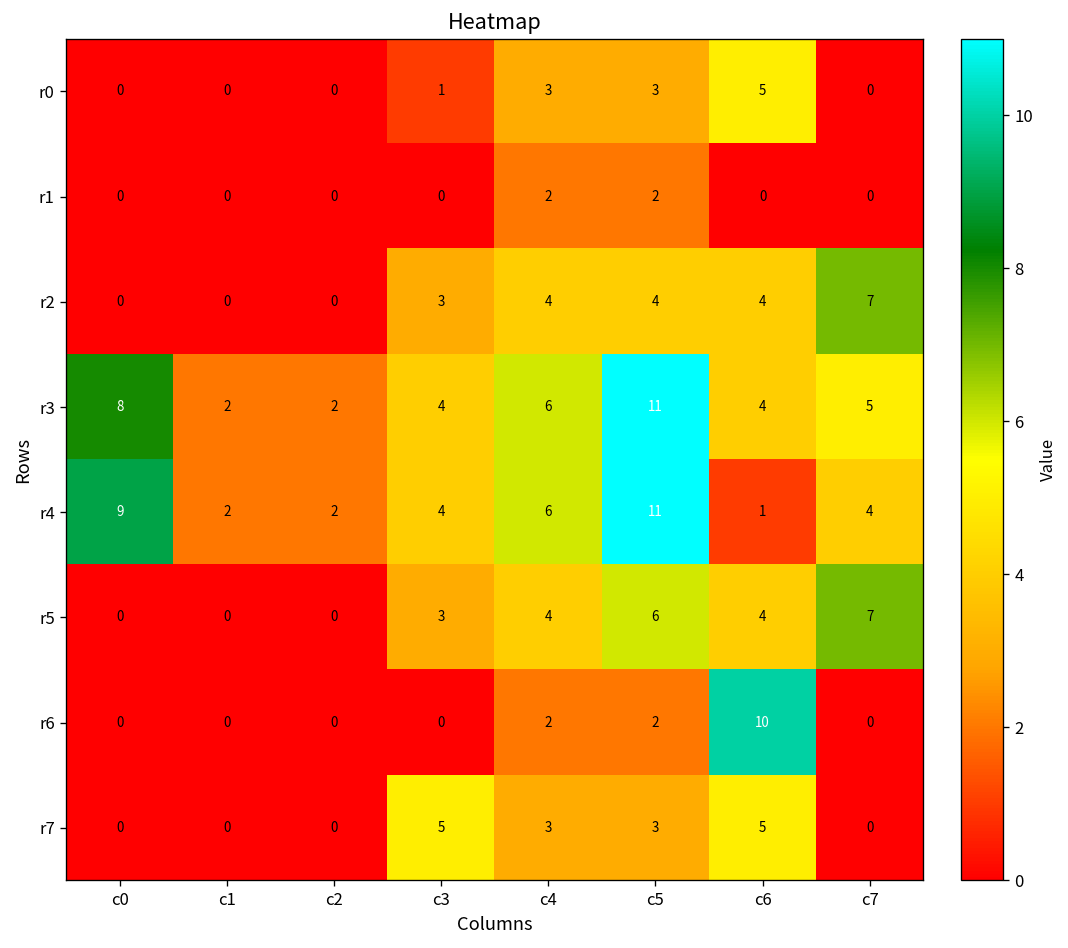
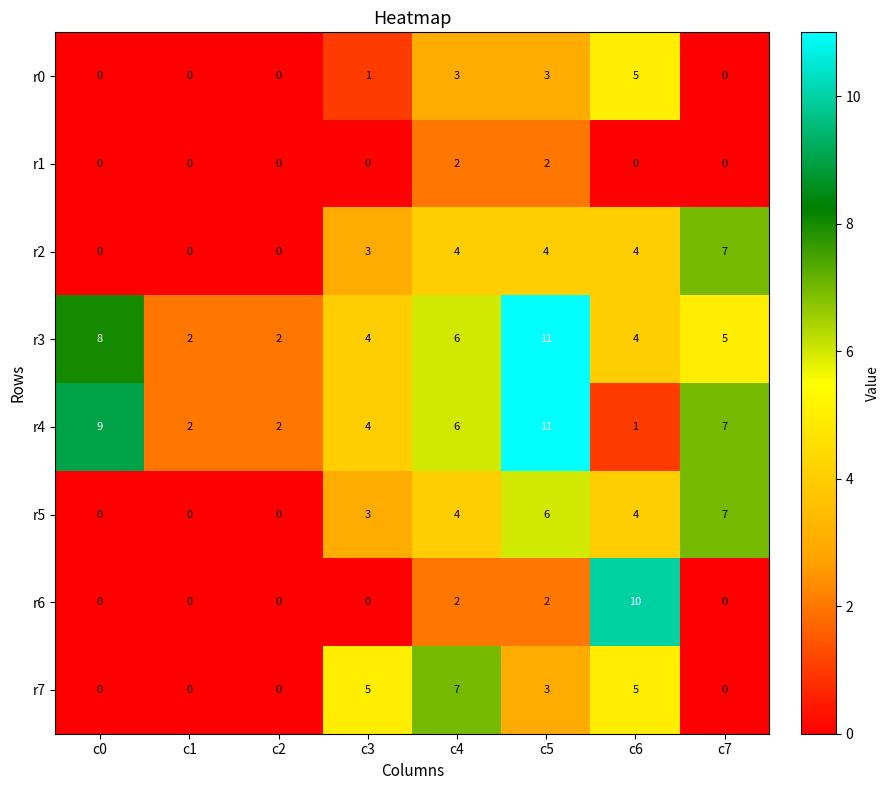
r4, c7: 4 -> 7
r7, c4: 3 -> 7
